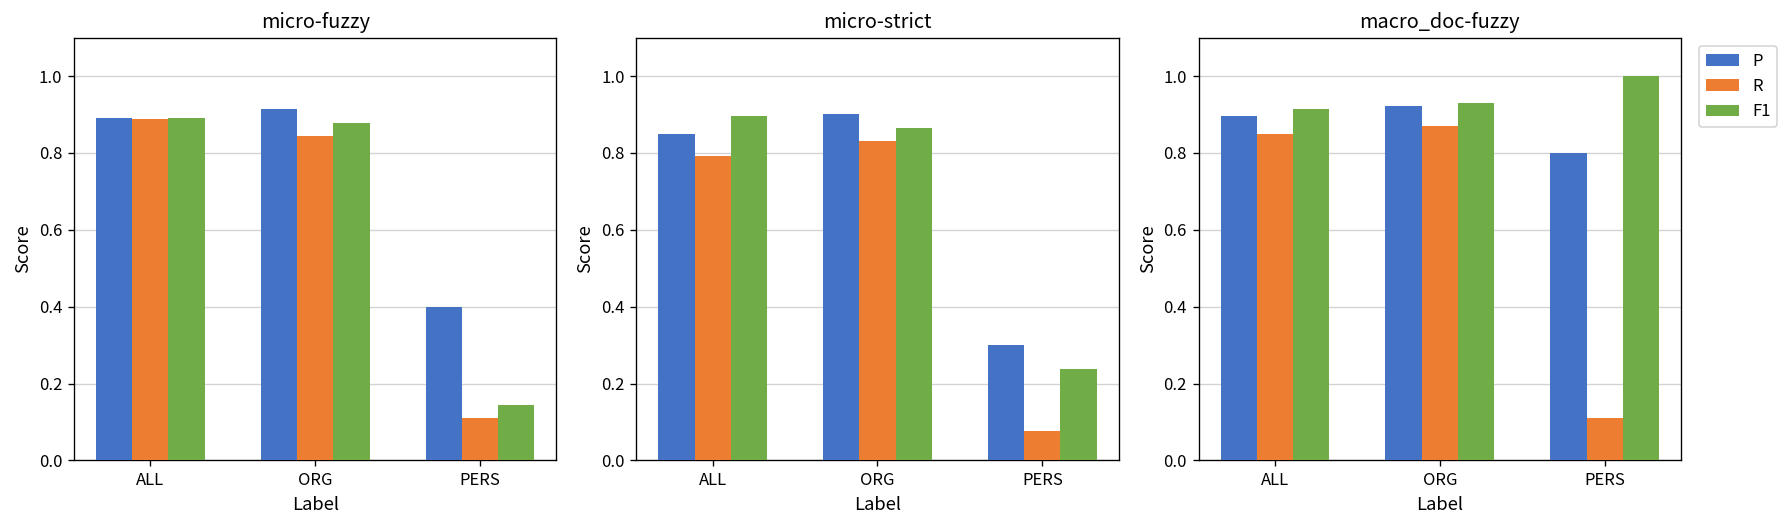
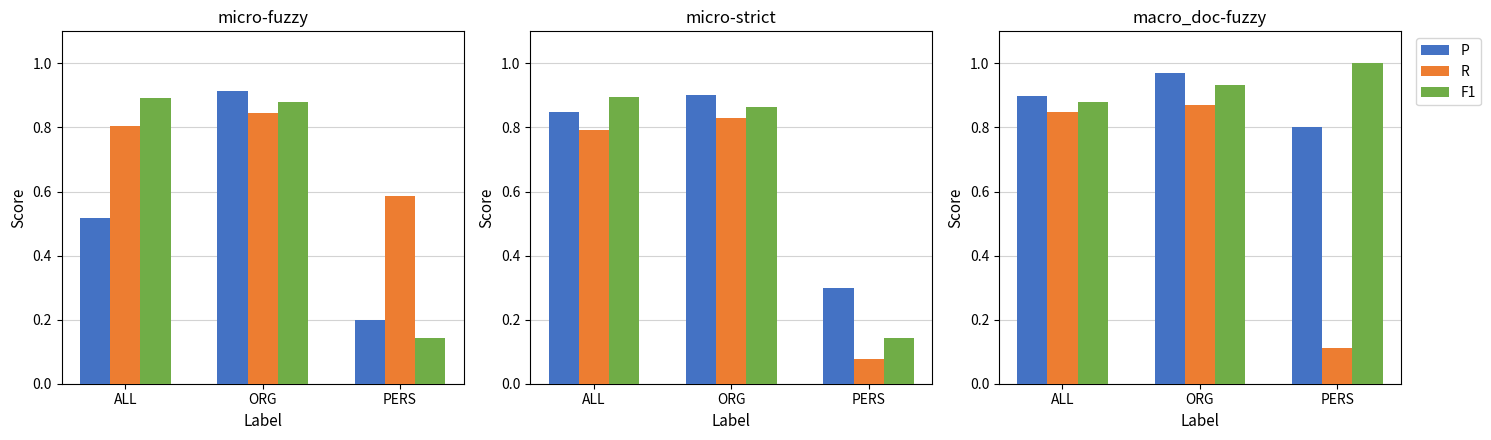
micro-fuzzy, P, ALL: 0.89 -> 0.52
micro-fuzzy, R, ALL: 0.89 -> 0.80
micro-fuzzy, P, PERS: 0.4 -> 0.2
micro-fuzzy, R, PERS: 0.11 -> 0.59
micro-strict, F1, PERS: 0.24 -> 0.14
macro_doc-fuzzy, F1, ALL: 0.91 -> 0.88
macro_doc-fuzzy, P, ORG: 0.92 -> 0.97
